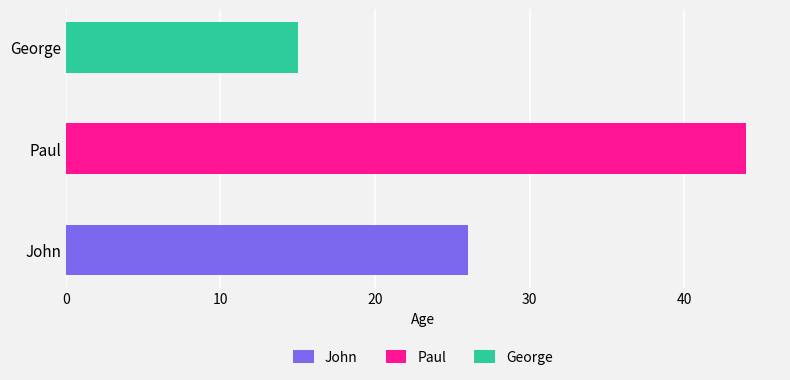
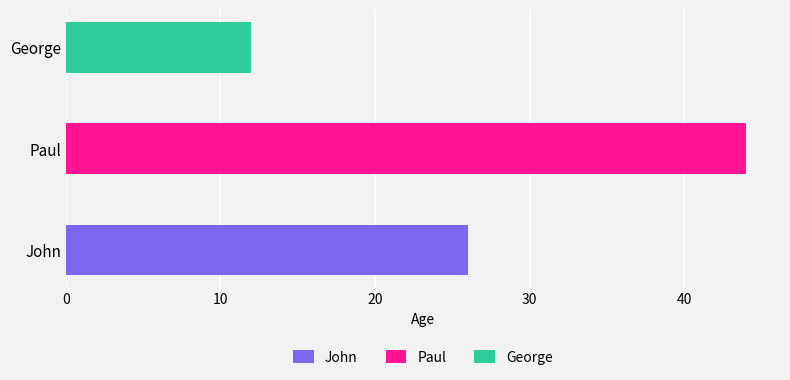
George: 15 -> 12
